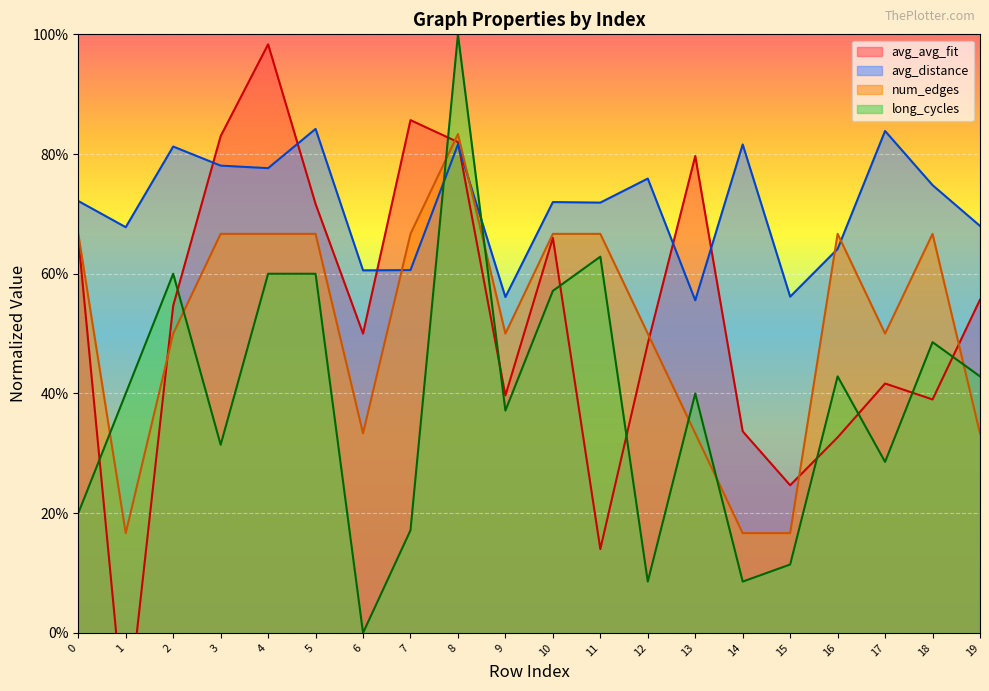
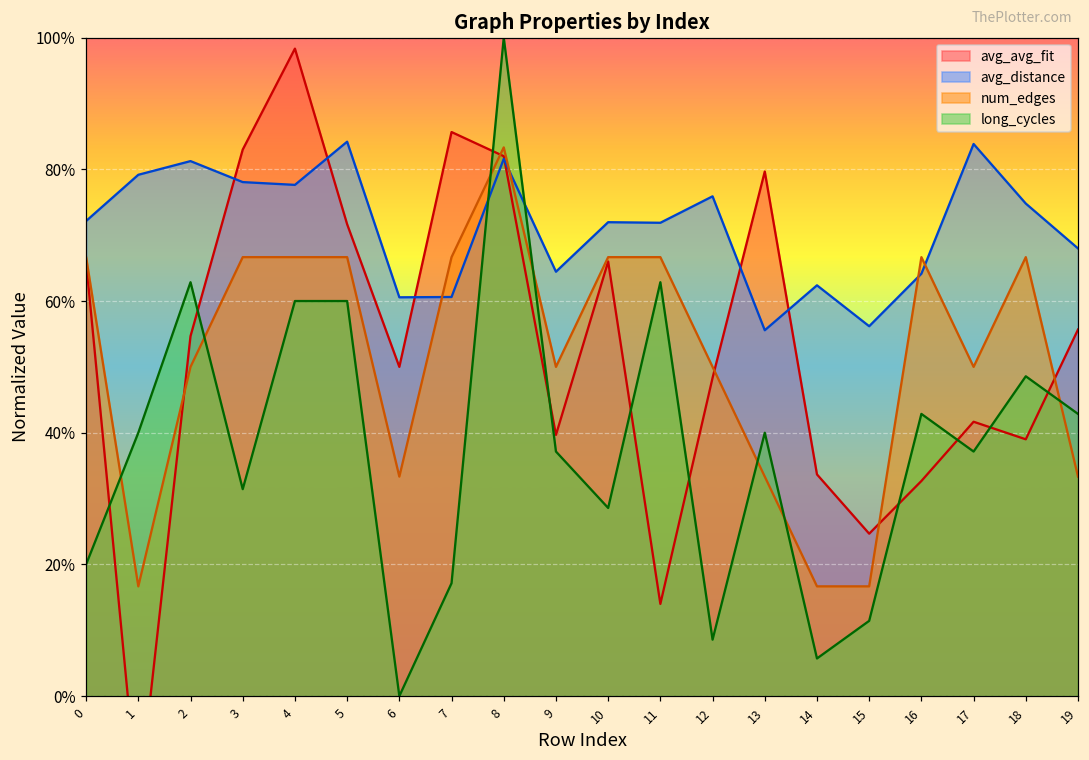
avg_distance, 1: 68% -> 79%
long_cycles, 2: 60% -> 63%
avg_distance, 9: 56% -> 64%
long_cycles, 10: 57% -> 29%
avg_distance, 14: 82% -> 62%
long_cycles, 14: 9% -> 6%
long_cycles, 17: 29% -> 37%
